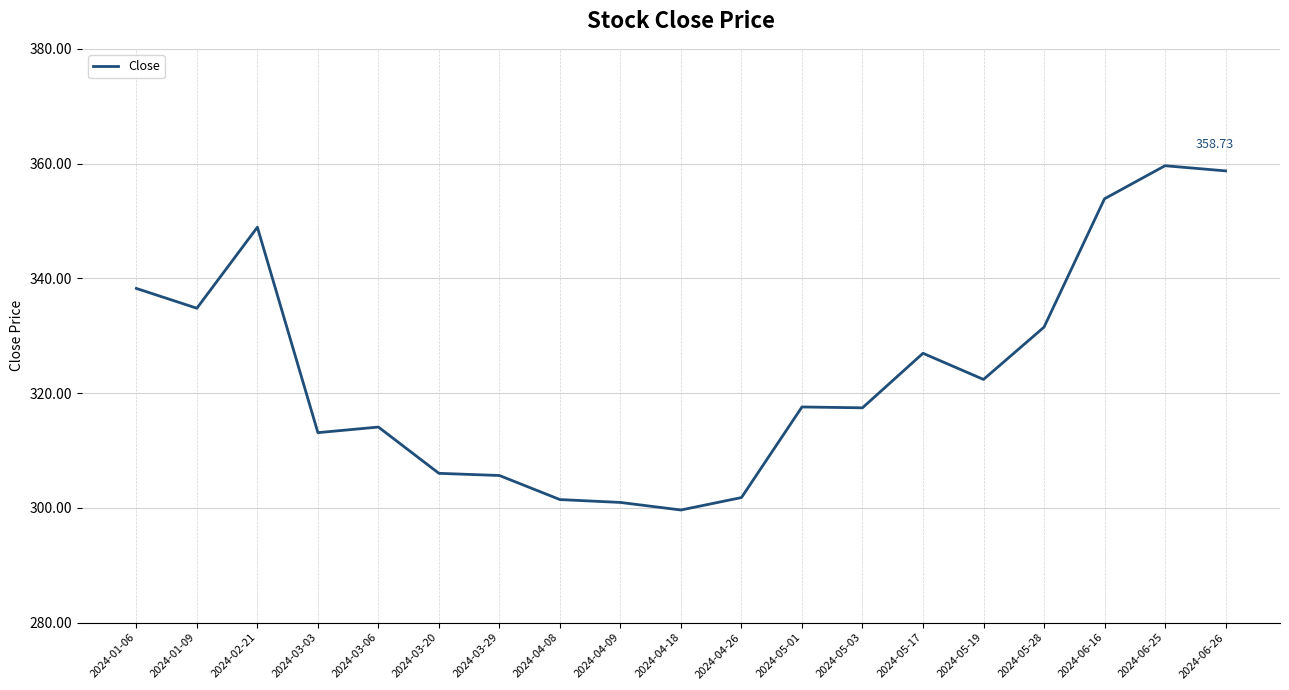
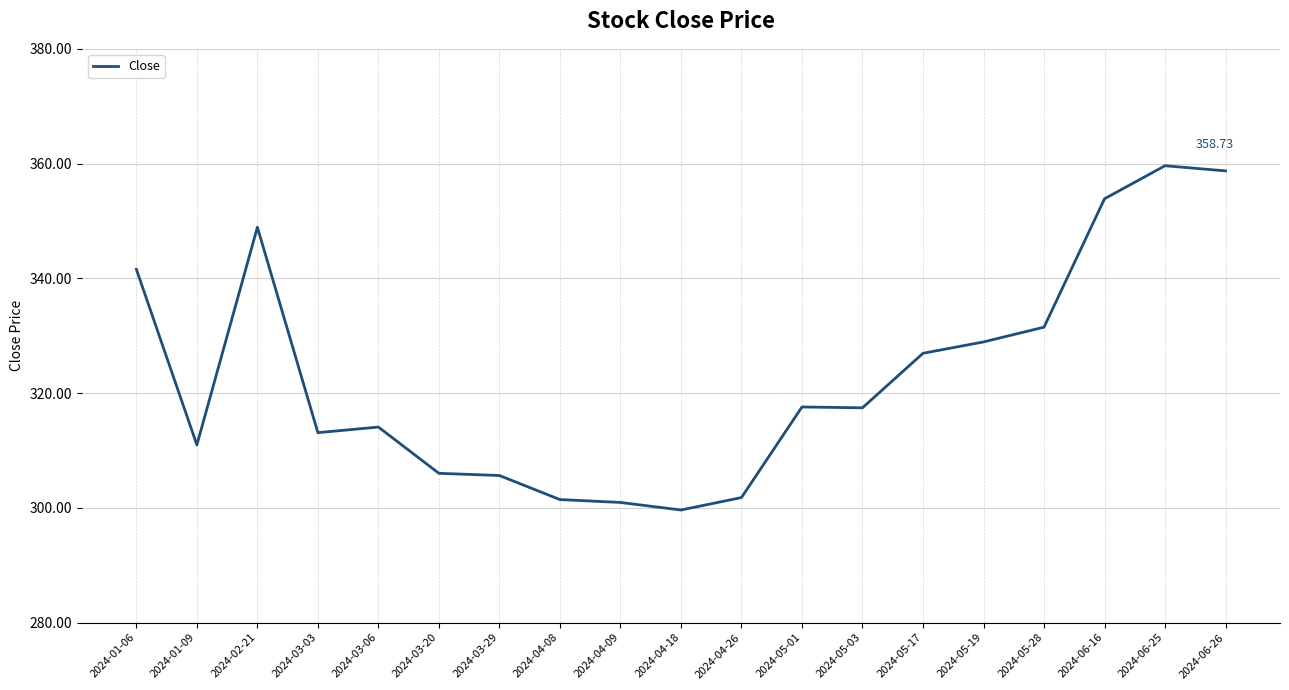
2024-01-06: 338 -> 342
2024-01-09: 335 -> 311
2024-05-19: 322 -> 329
